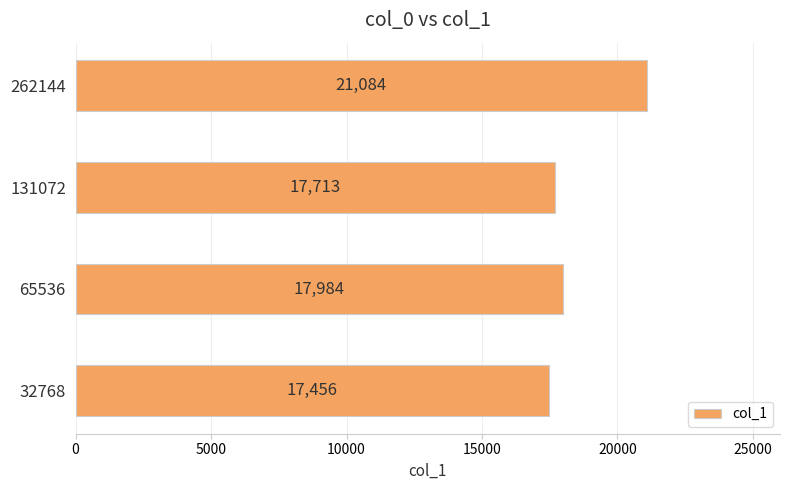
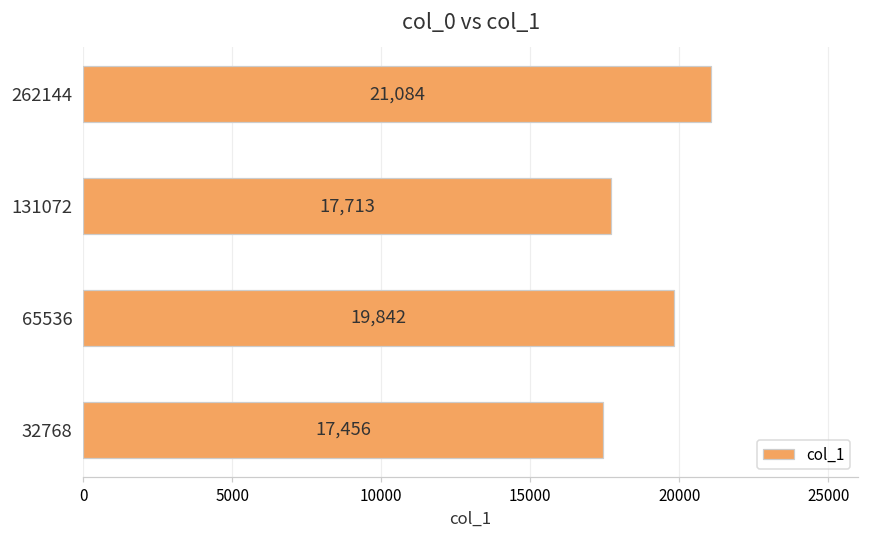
65536: 17,984 -> 19,842
